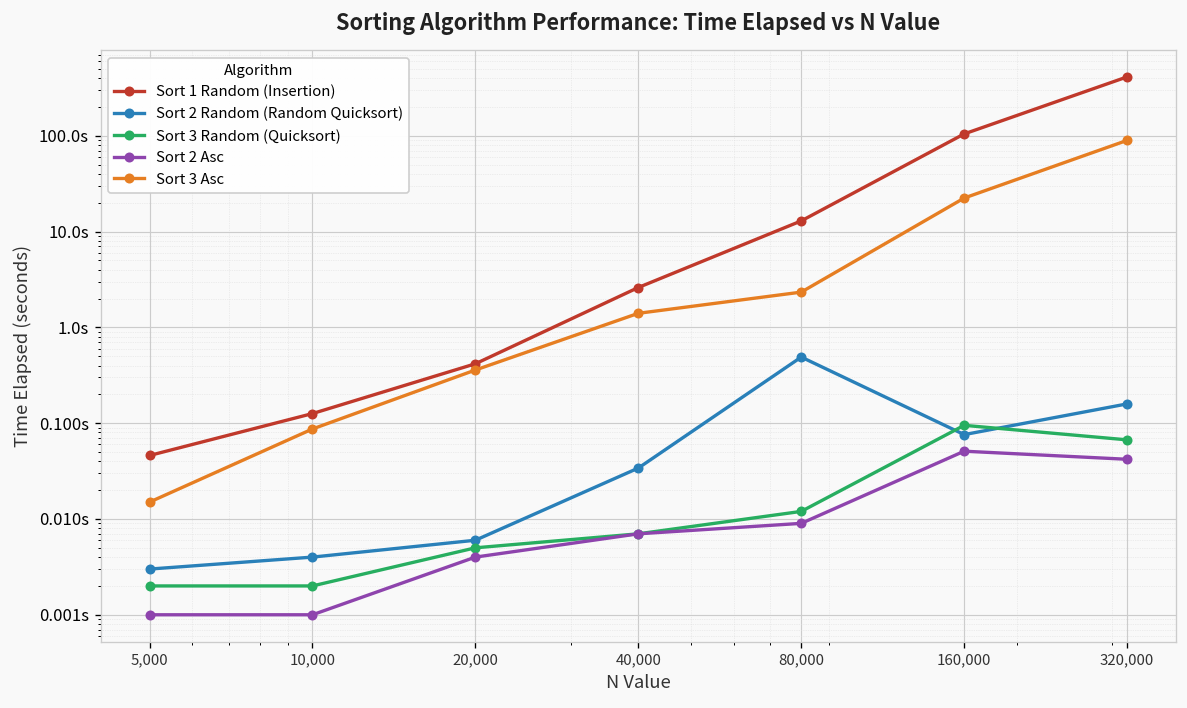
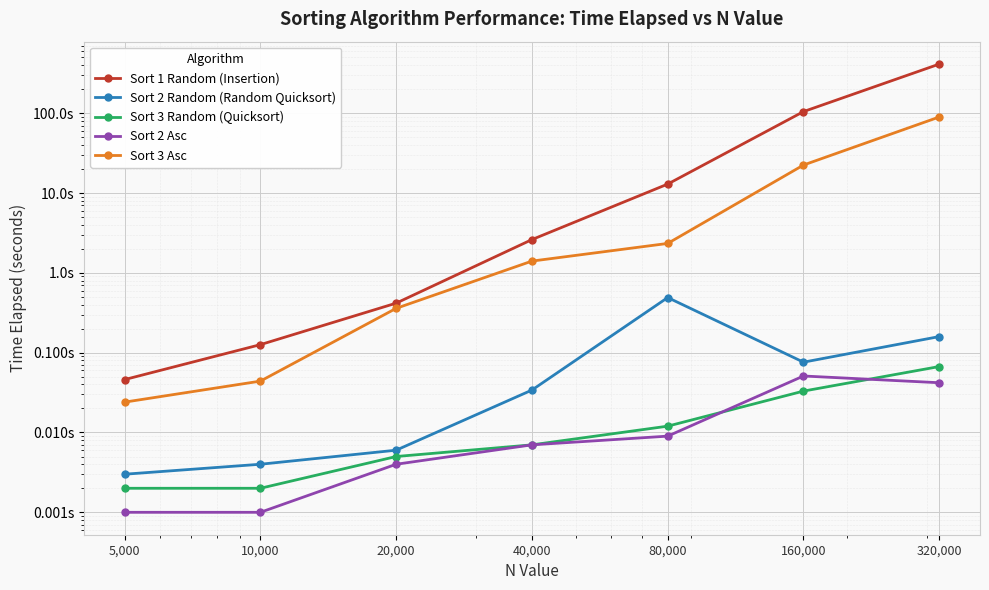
Sort 3 Asc, 5,000: 0.015s -> 0.024s
Sort 3 Asc, 10,000: 0.09s -> 0.04s
Sort 3 Random (Quicksort), 160,000: 0.10s -> 0.033s
